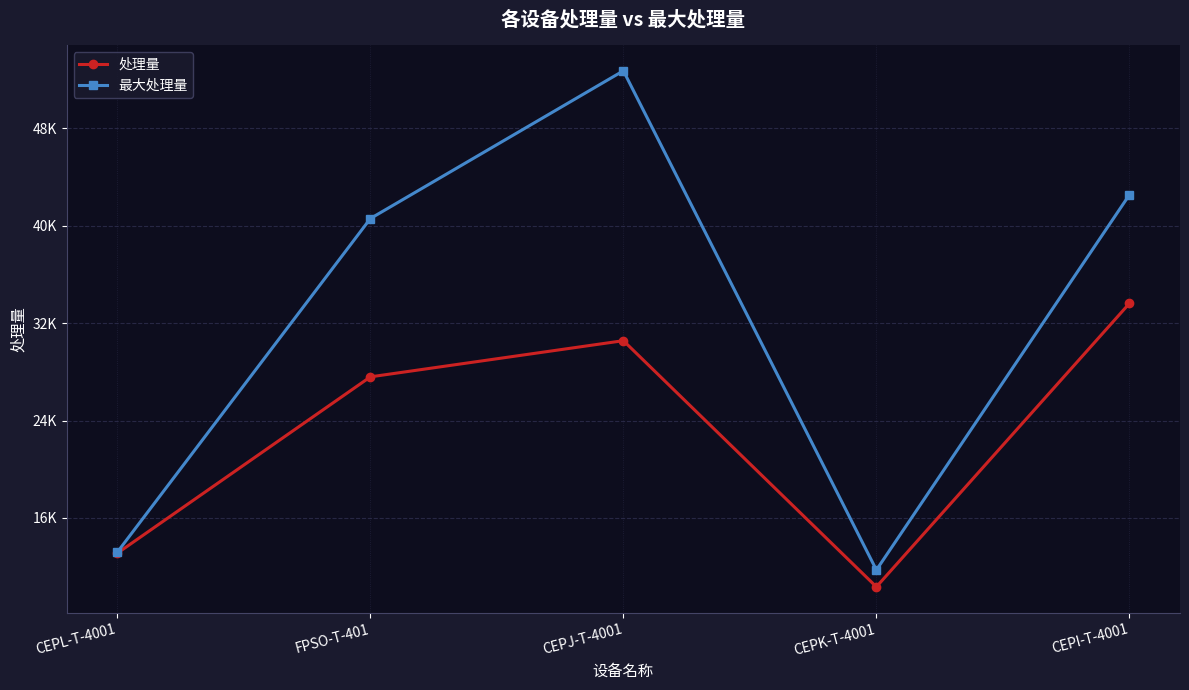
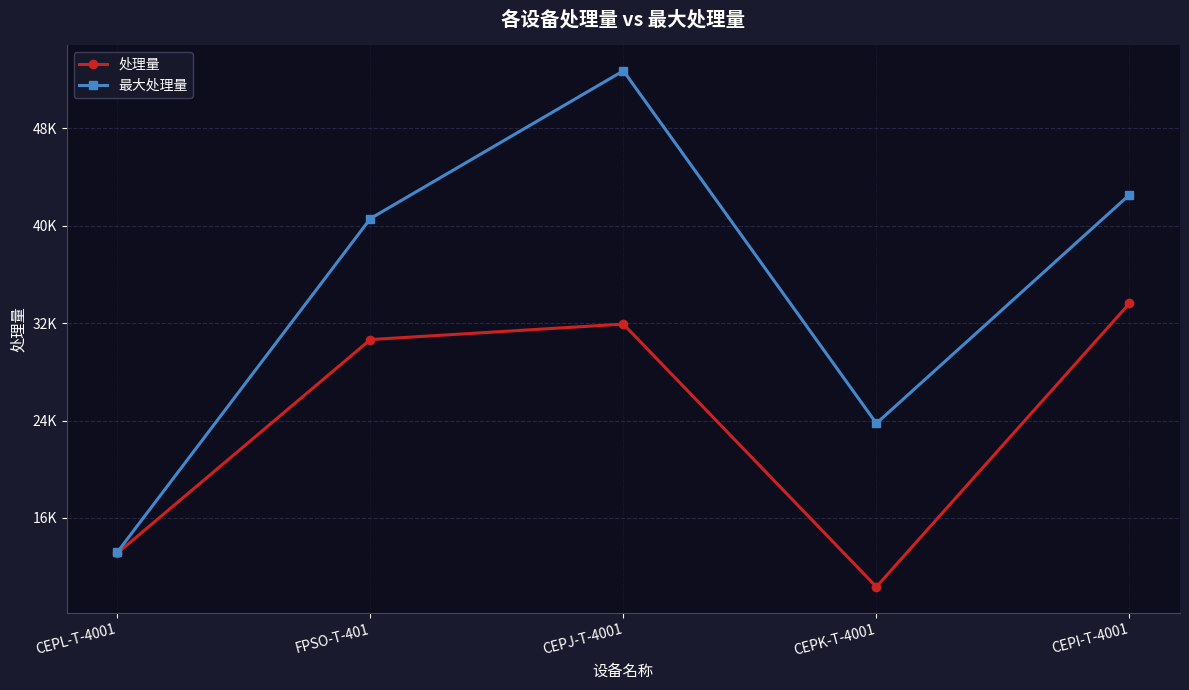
处理量, FPSO-T-401: 27600 -> 30700
处理量, CEPJ-T-4001: 30600 -> 31900
最大处理量, CEPK-T-4001: 11700 -> 23800
